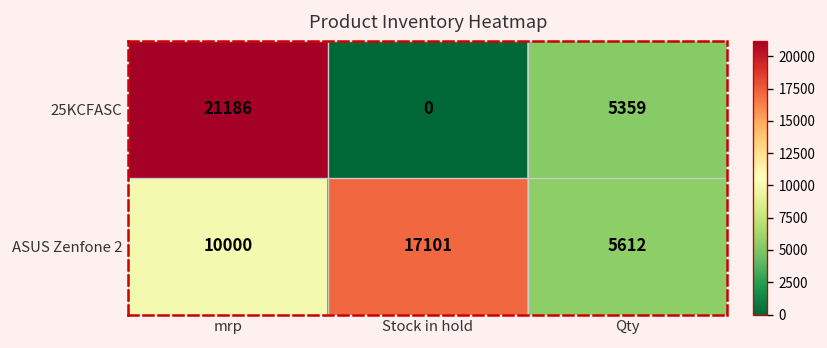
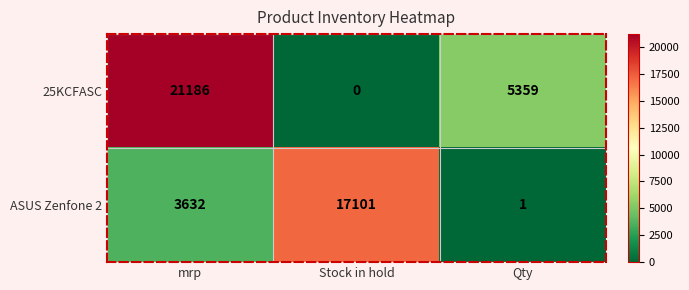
ASUS Zenfone 2, mrp: 10000 -> 3632
ASUS Zenfone 2, Qty: 5612 -> 1
